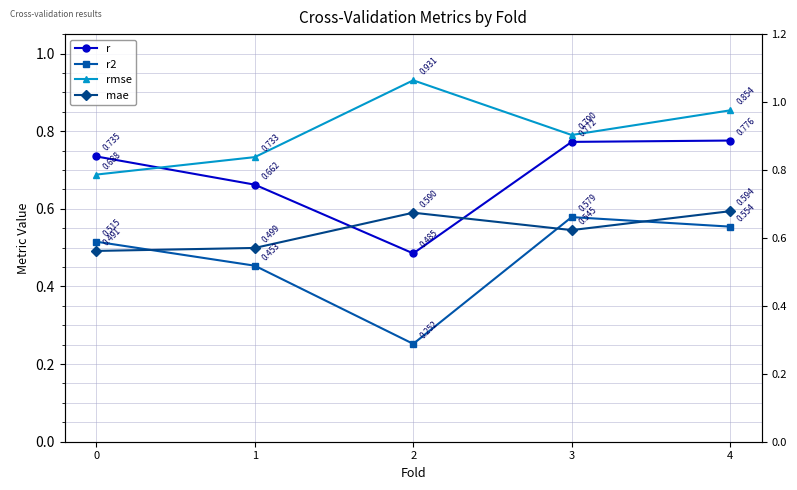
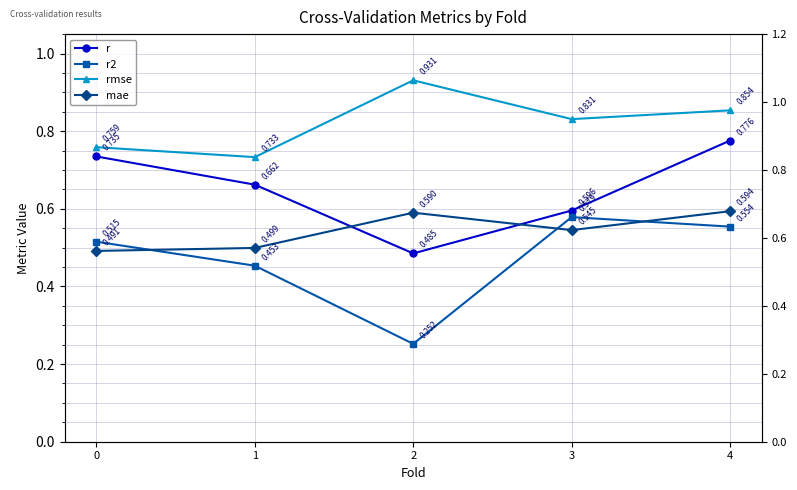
rmse, 0: 0.688 -> 0.759
r, 3: 0.772 -> 0.596
rmse, 3: 0.790 -> 0.831
